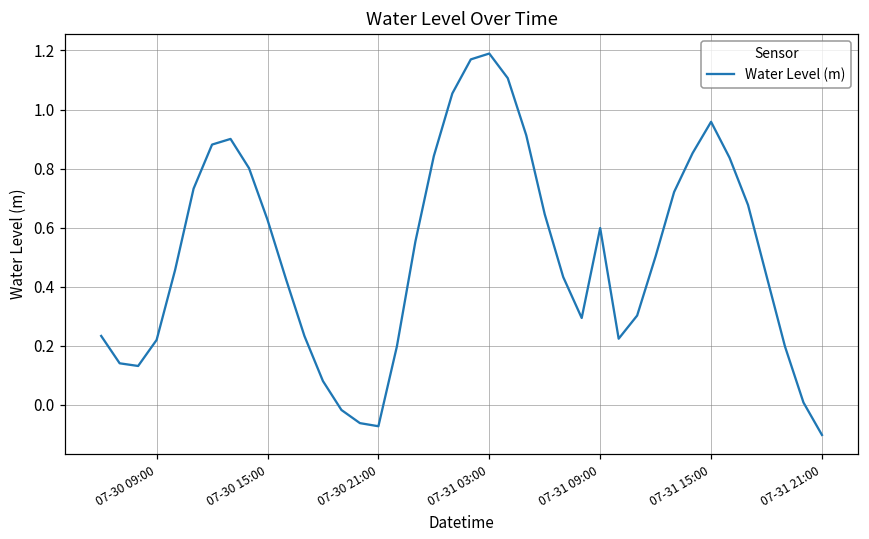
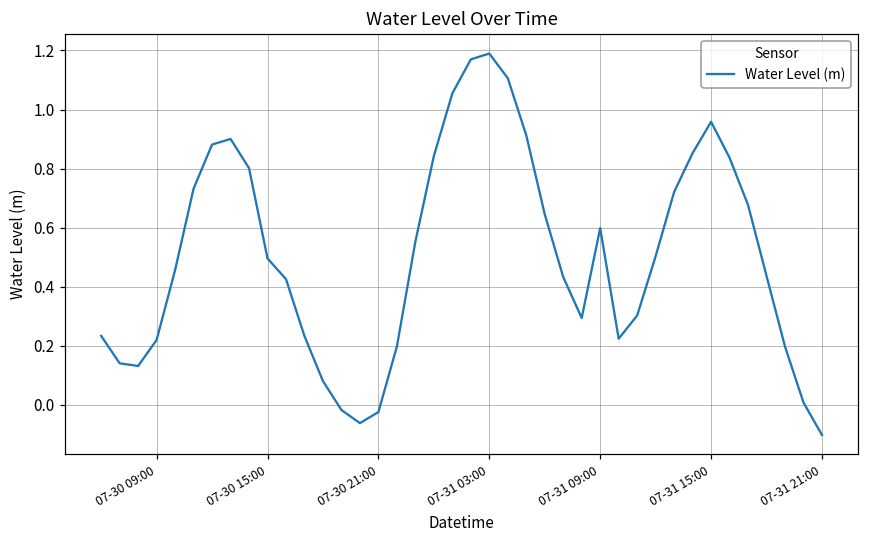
07-30 15:00: 0.63 -> 0.50
07-30 21:00: -0.07 -> -0.03
